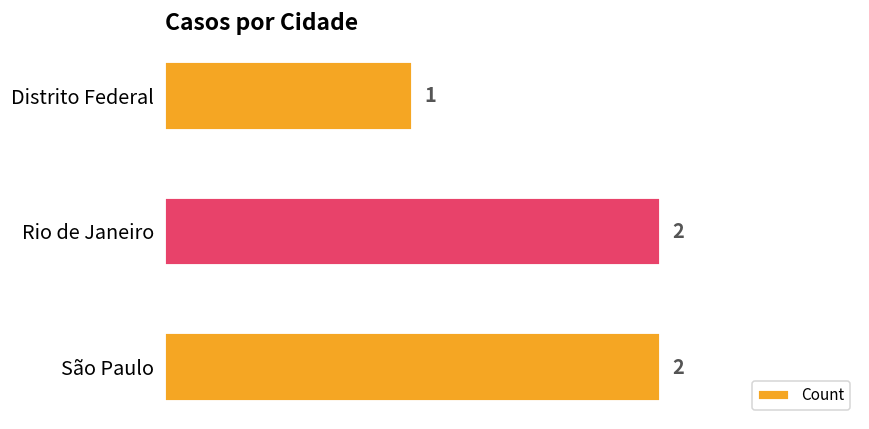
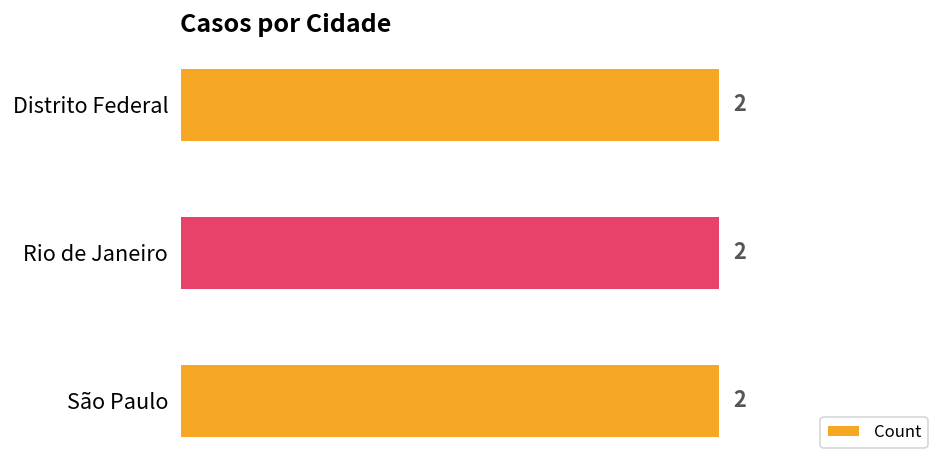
Distrito Federal: 1 -> 2
